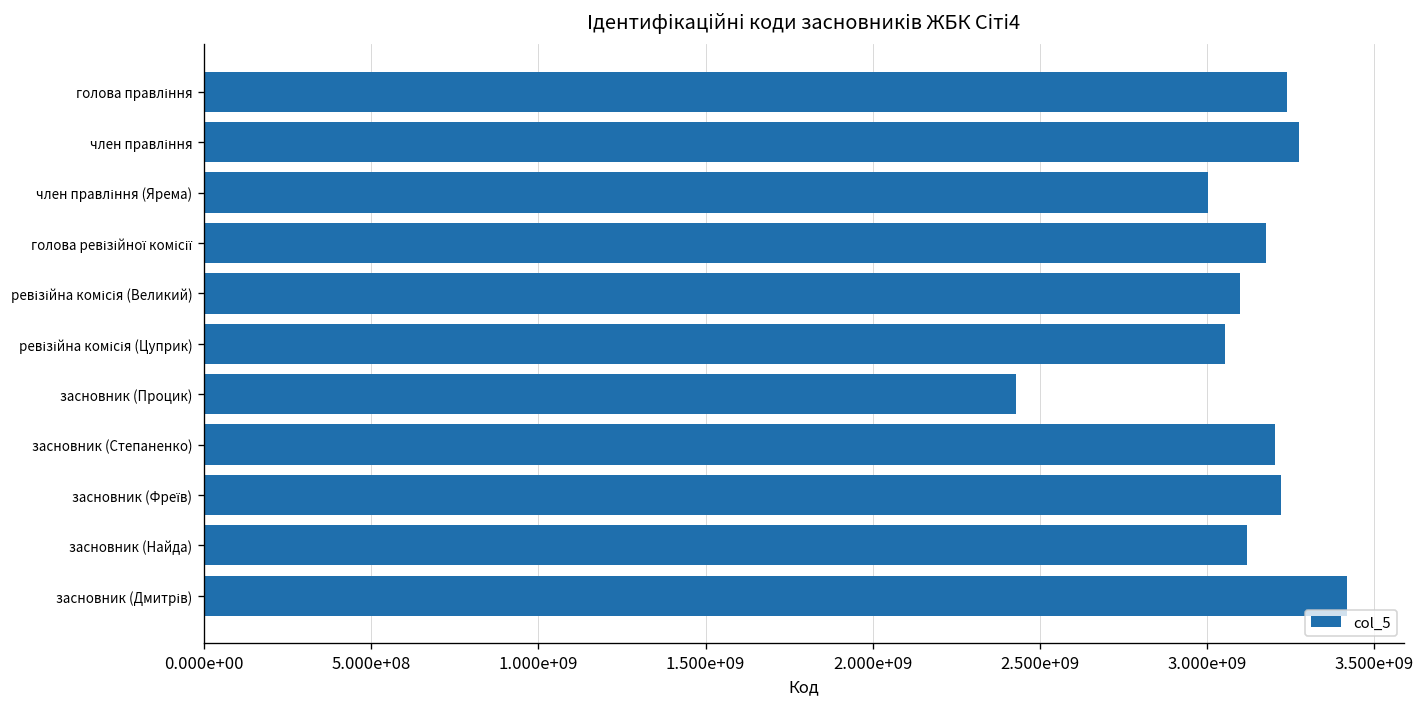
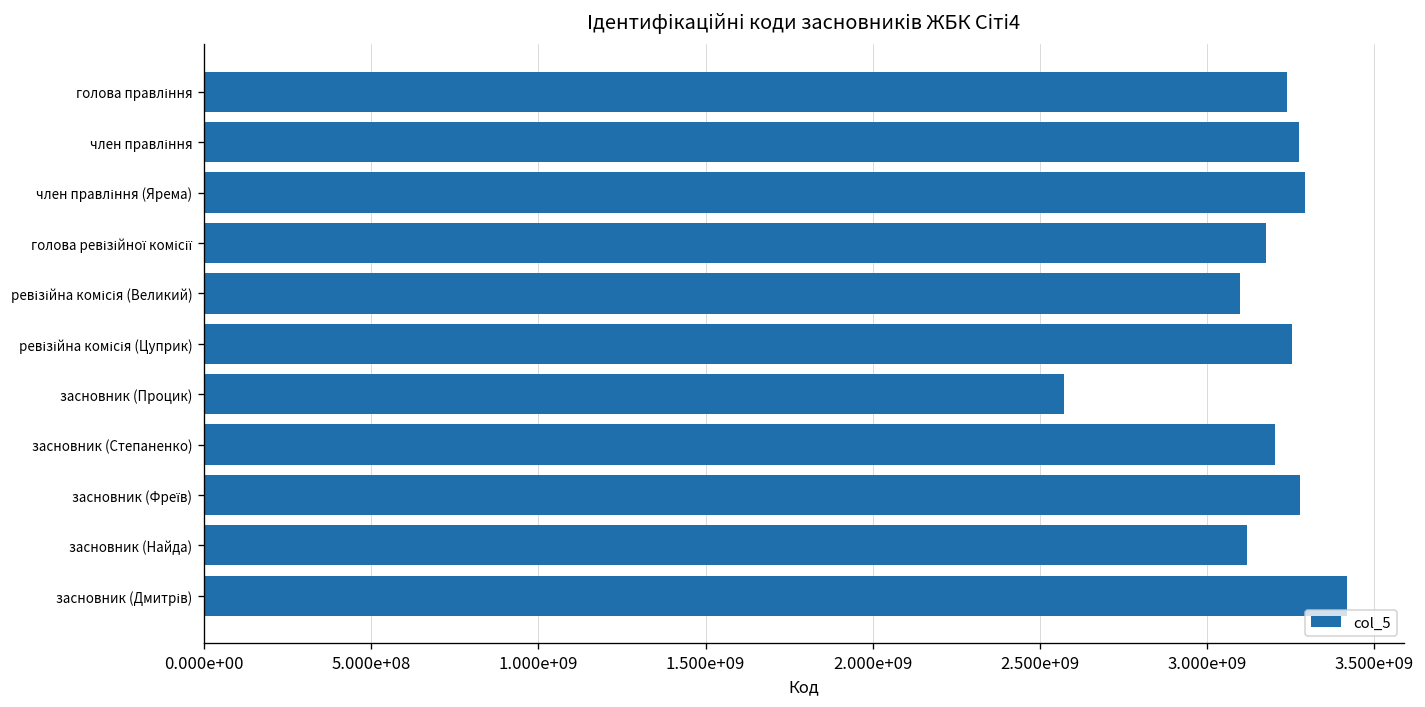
член правління (Ярема): 3000000000 -> 3290000000
ревізійна комісія (Цуприк): 3050000000 -> 3250000000
засновник (Процик): 2430000000 -> 2570000000
засновник (Фреїв): 3220000000 -> 3280000000
